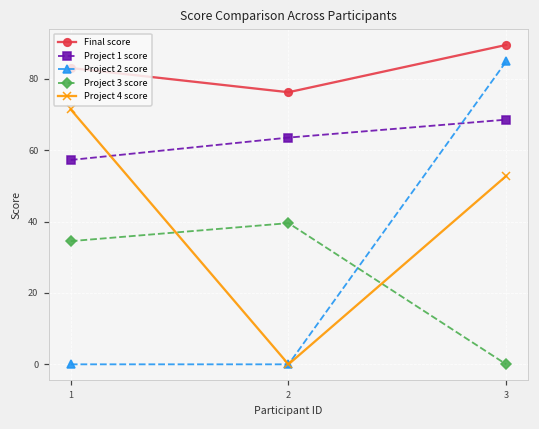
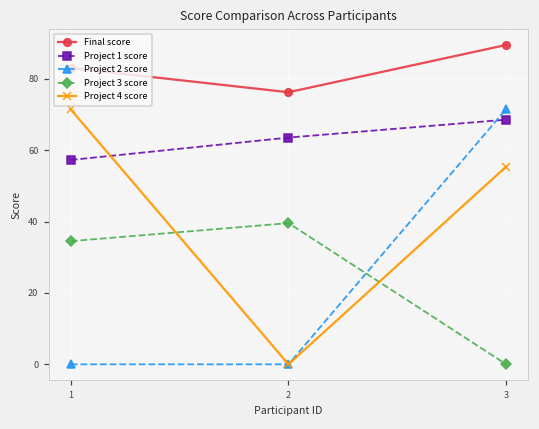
Project 2 score, 3: 85 -> 72
Project 4 score, 3: 53 -> 55
